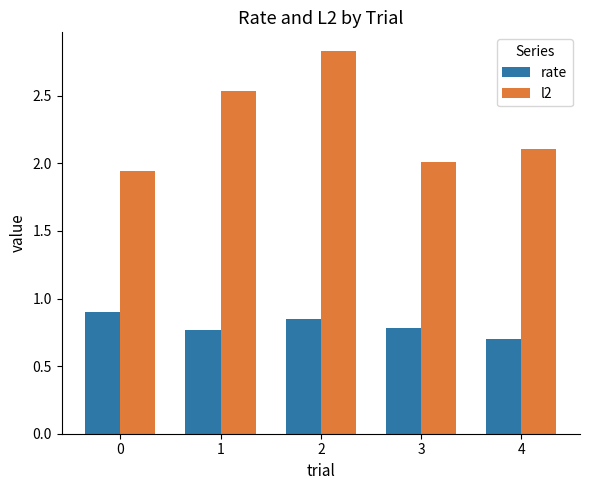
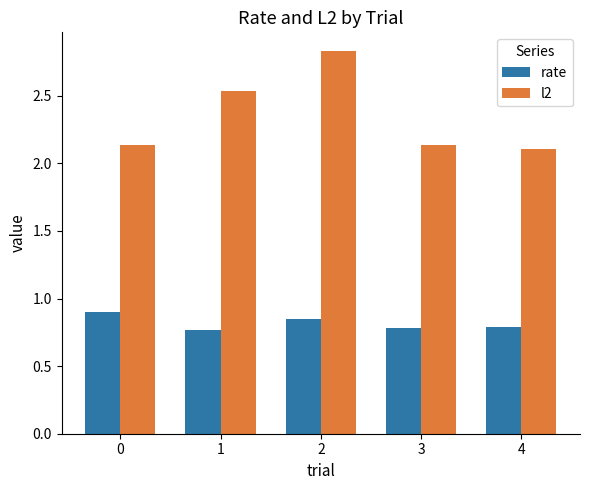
l2, 0: 1.94 -> 2.13
l2, 3: 2.01 -> 2.13
rate, 4: 0.70 -> 0.79
